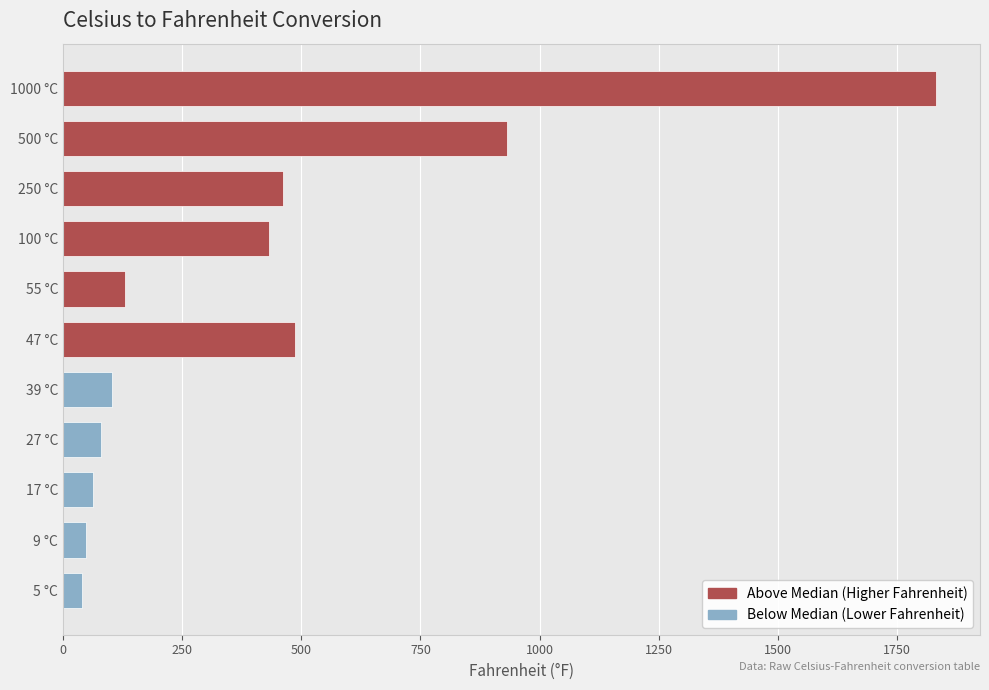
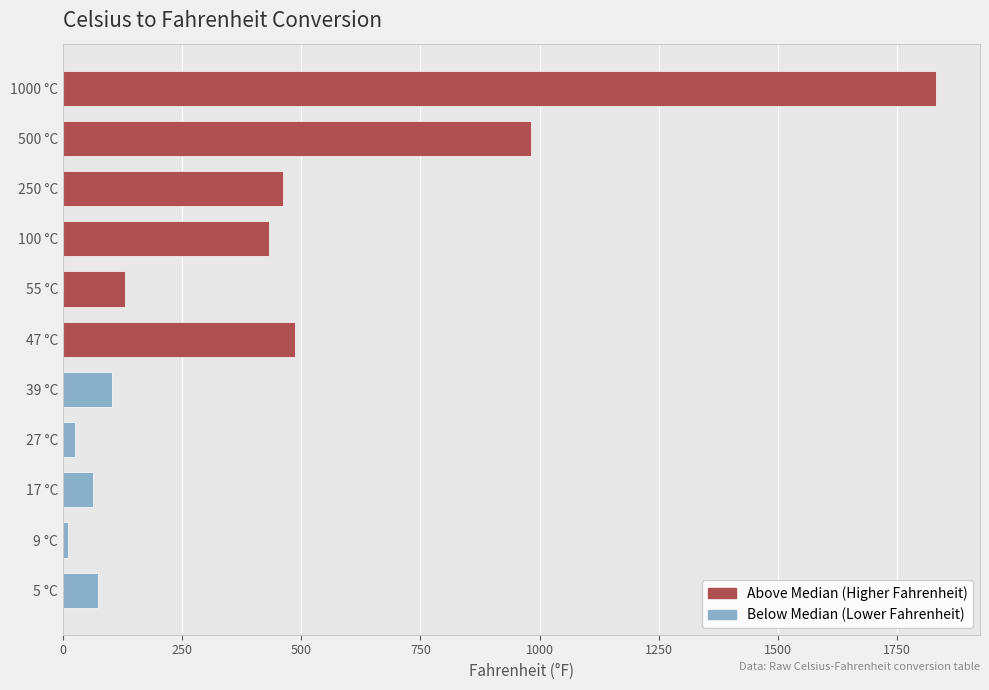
Above Median (Higher Fahrenheit), 500 °C: 930 -> 980
Below Median (Lower Fahrenheit), 27 °C: 80 -> 30
Below Median (Lower Fahrenheit), 9 °C: 50 -> 10
Below Median (Lower Fahrenheit), 5 °C: 40 -> 70
